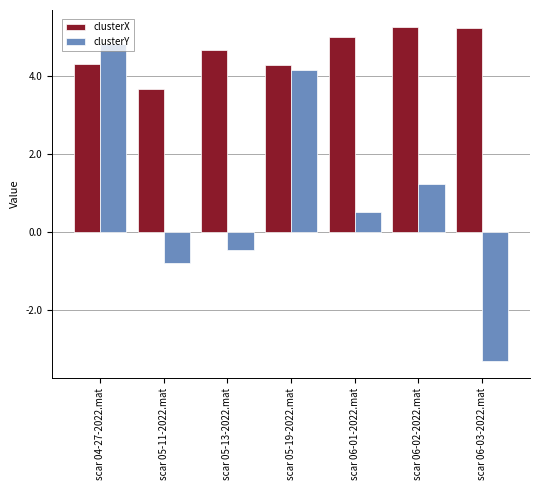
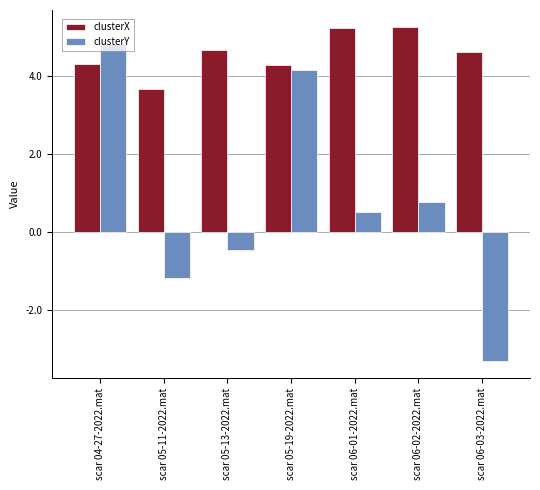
clusterY, scar 05-11-2022.mat: -0.8 -> -1.2
clusterX, scar 06-01-2022.mat: 5.0 -> 5.2
clusterY, scar 06-02-2022.mat: 1.2 -> 0.8
clusterX, scar 06-03-2022.mat: 5.2 -> 4.6
